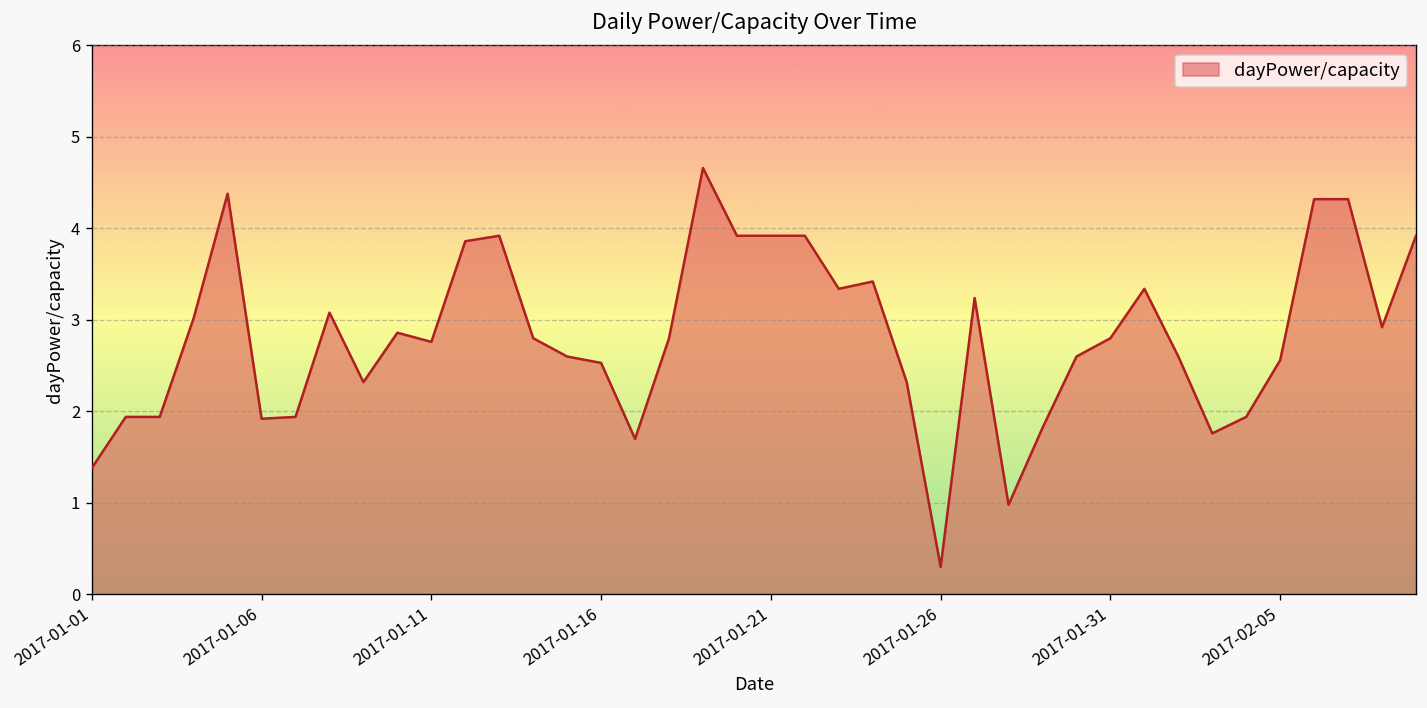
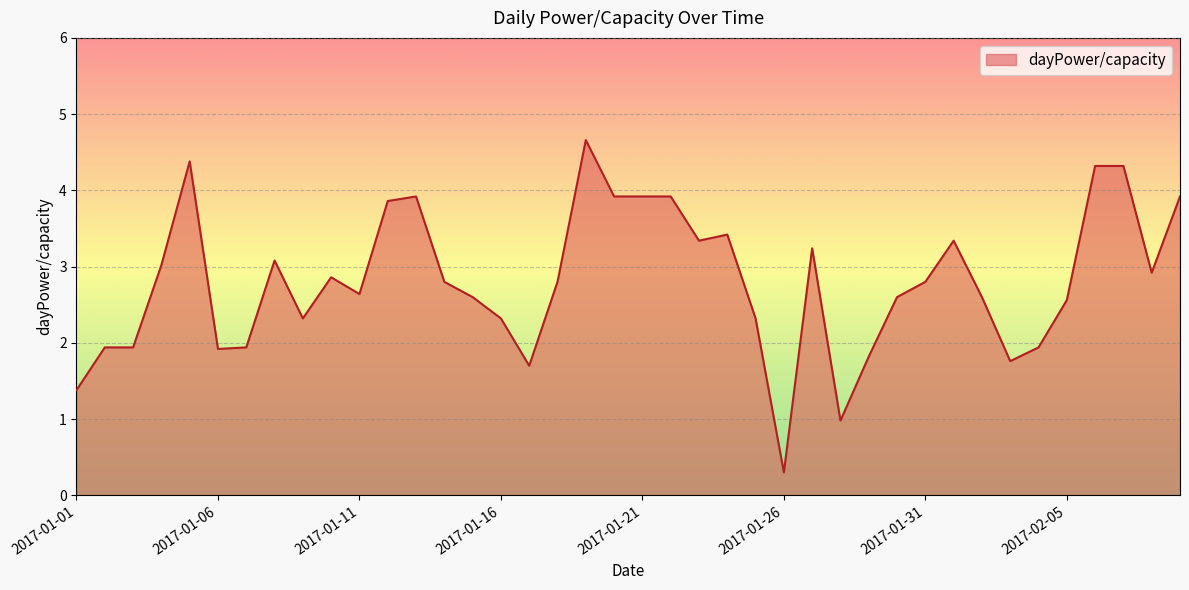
2017-01-11: 2.8 -> 2.6
2017-01-16: 2.5 -> 2.3
